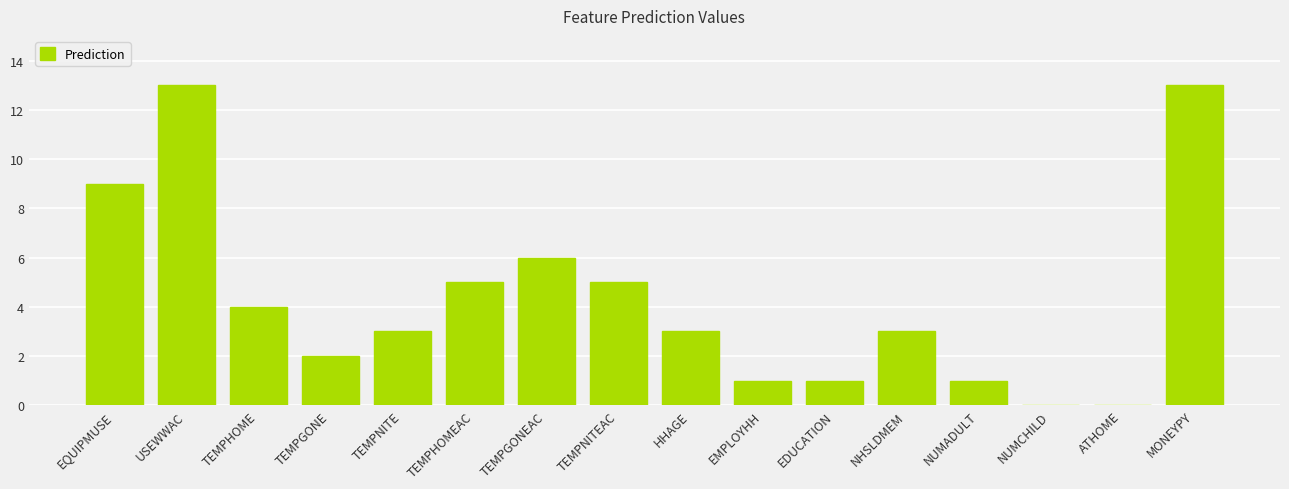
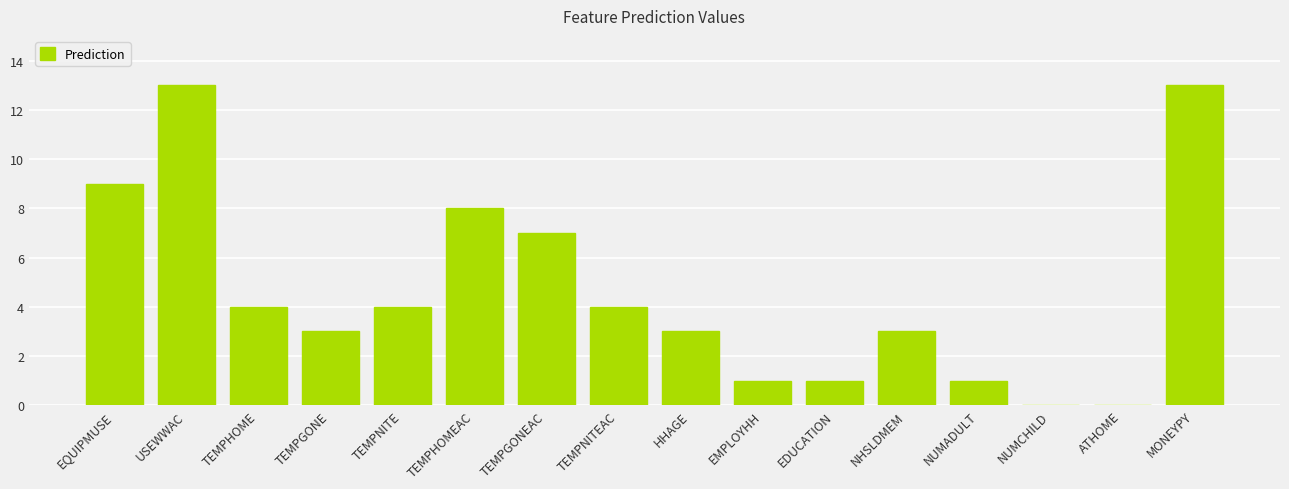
TEMPGONE: 2 -> 3
TEMPNITE: 3 -> 4
TEMPHOMEAC: 5 -> 8
TEMPGONEAC: 6 -> 7
TEMPNITEAC: 5 -> 4
